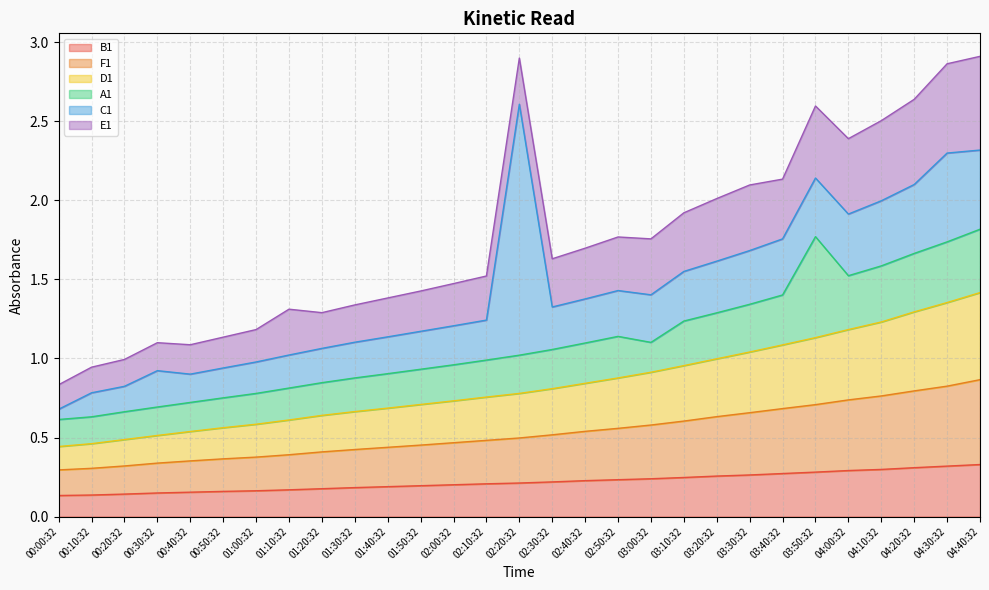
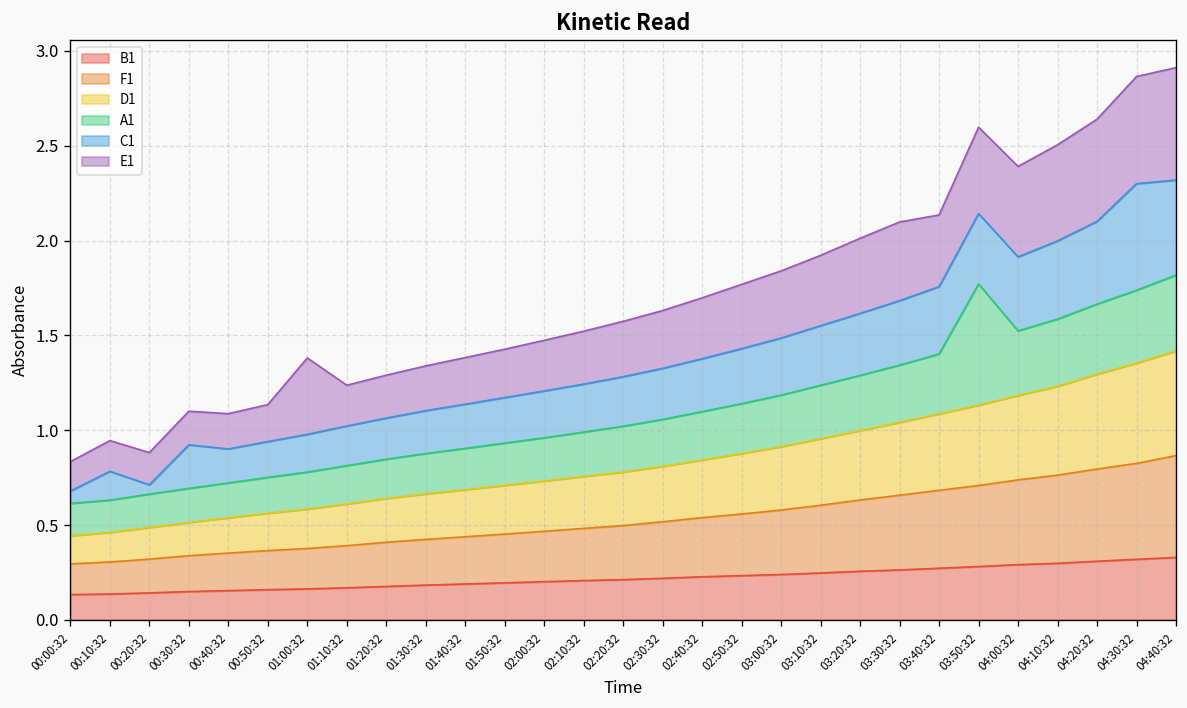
C1, 00:20:32: 0.16 -> 0.05
E1, 01:00:32: 0.21 -> 0.40
E1, 01:10:32: 0.29 -> 0.22
C1, 02:20:32: 1.59 -> 0.26
A1, 03:00:32: 0.19 -> 0.27
